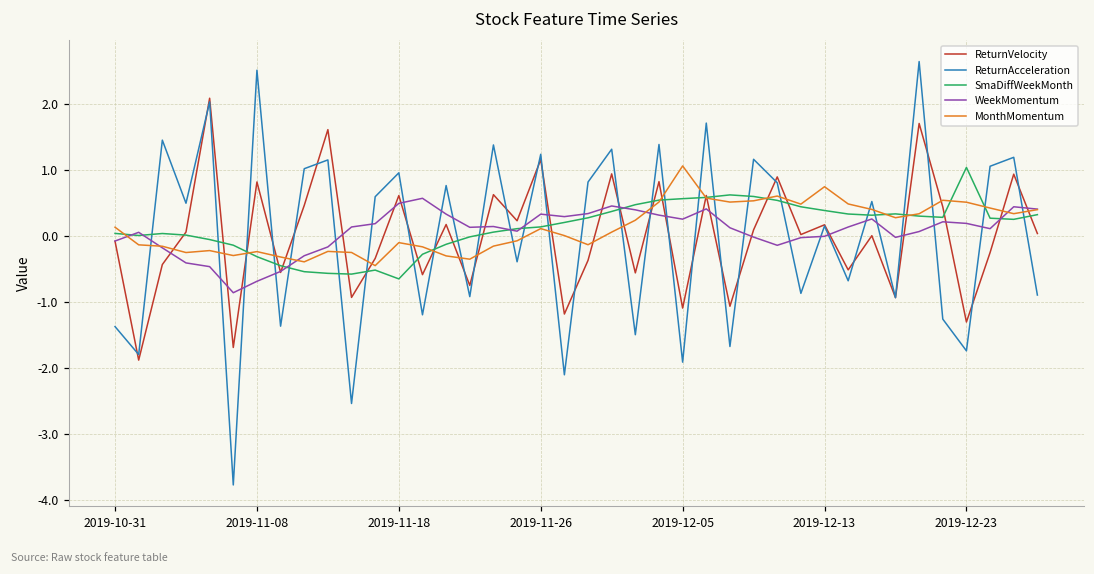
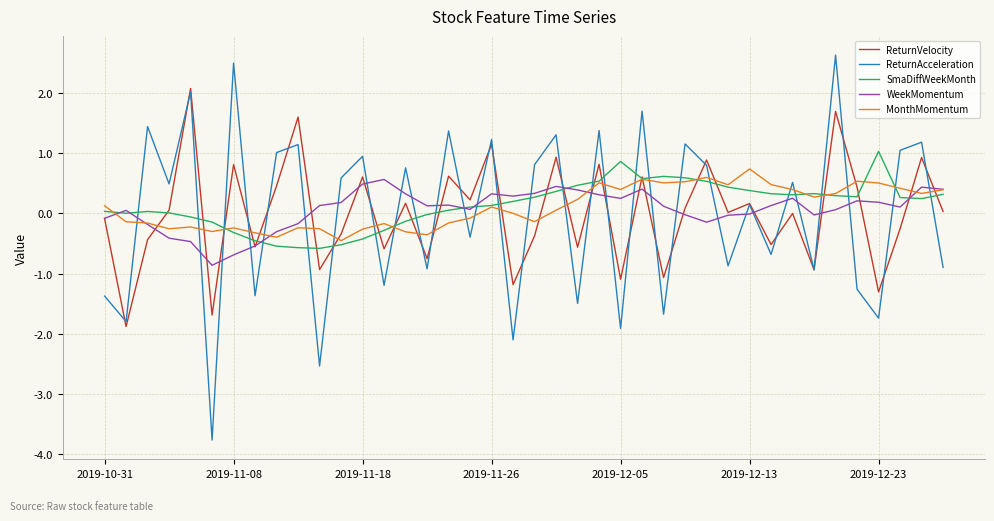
SmaDiffWeekMonth, 2019-11-18: -0.7 -> -0.4
MonthMomentum, 2019-11-18: -0.1 -> -0.3
SmaDiffWeekMonth, 2019-12-05: 0.6 -> 0.9
MonthMomentum, 2019-12-05: 1.1 -> 0.4
